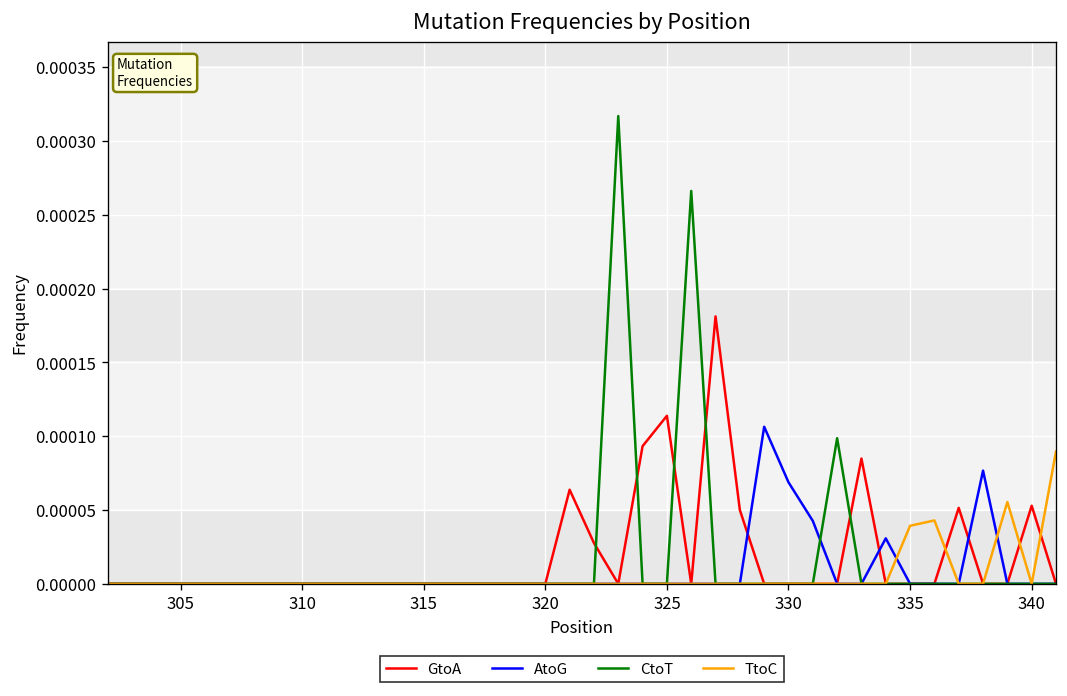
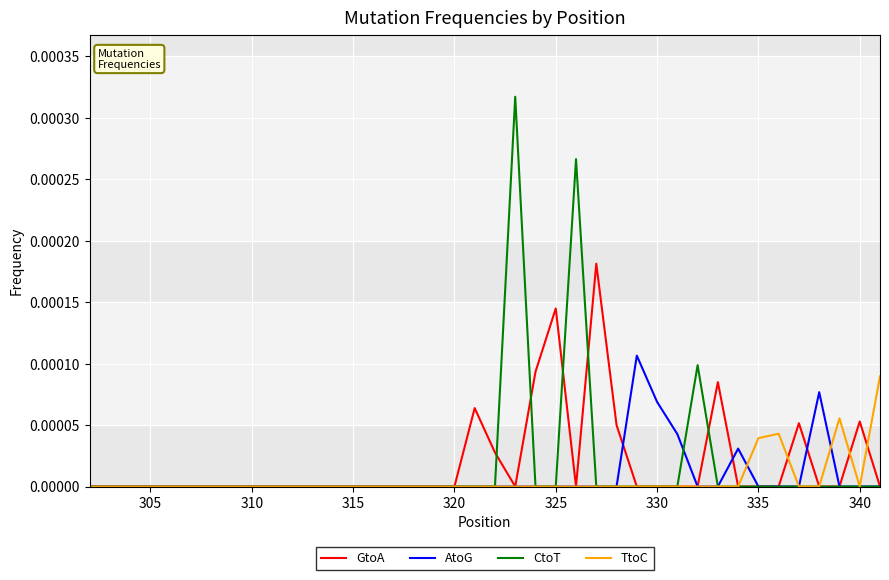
GtoA, 325: 0.000114 -> 0.000145
